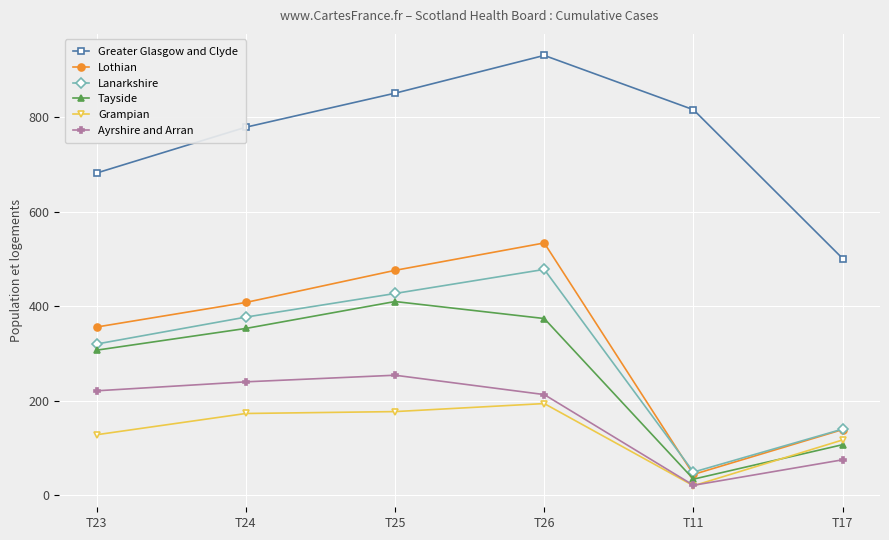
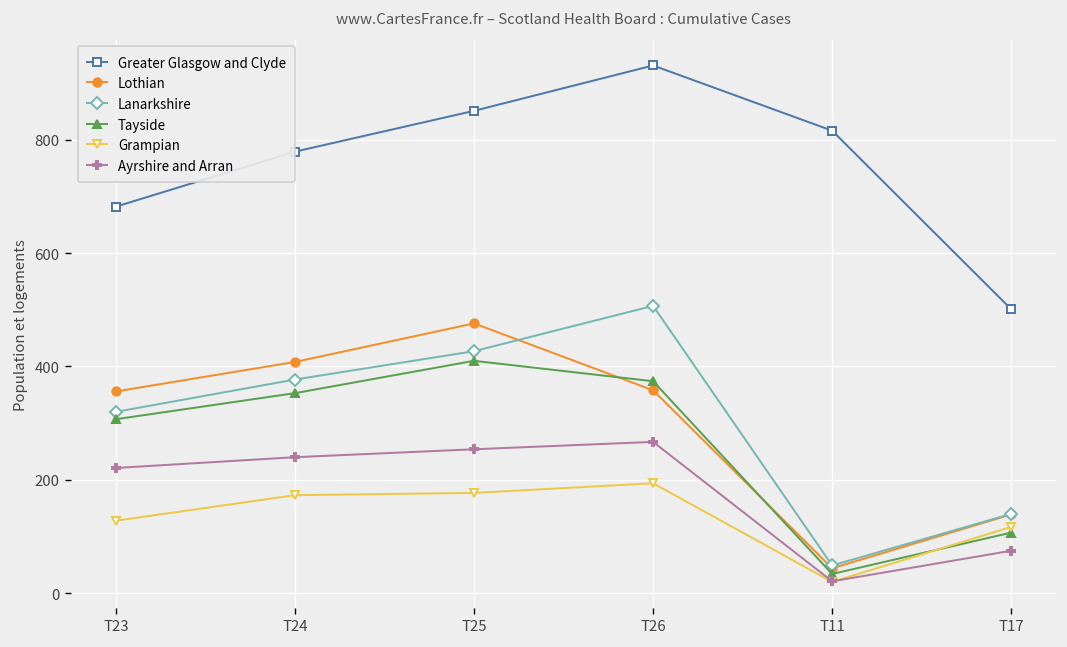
Lothian, T26: 530 -> 360
Lanarkshire, T26: 480 -> 510
Ayrshire and Arran, T26: 210 -> 270
